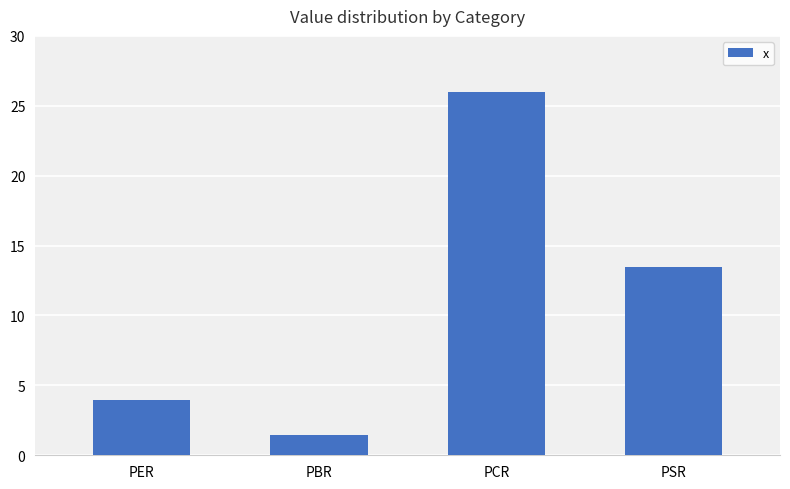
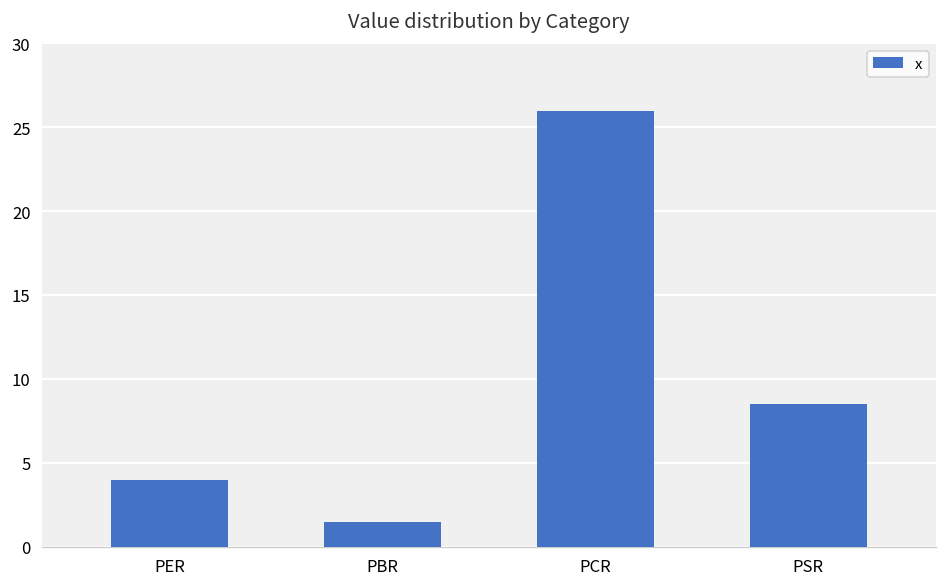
PSR: 13.4 -> 8.5
